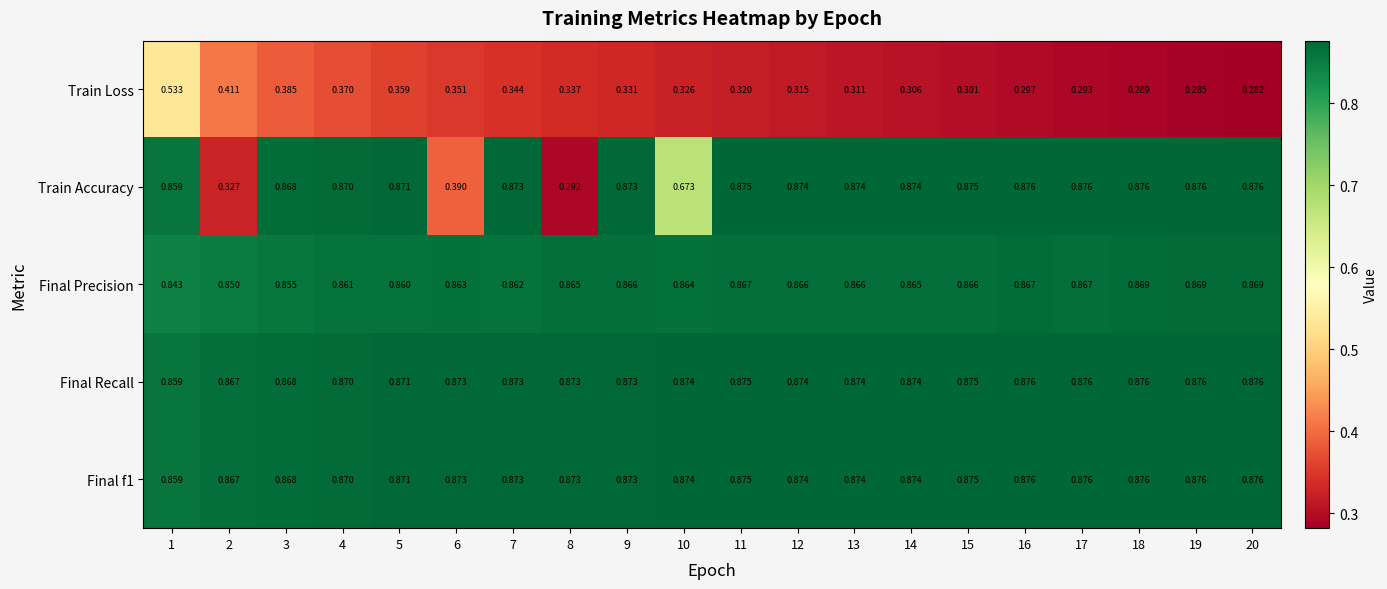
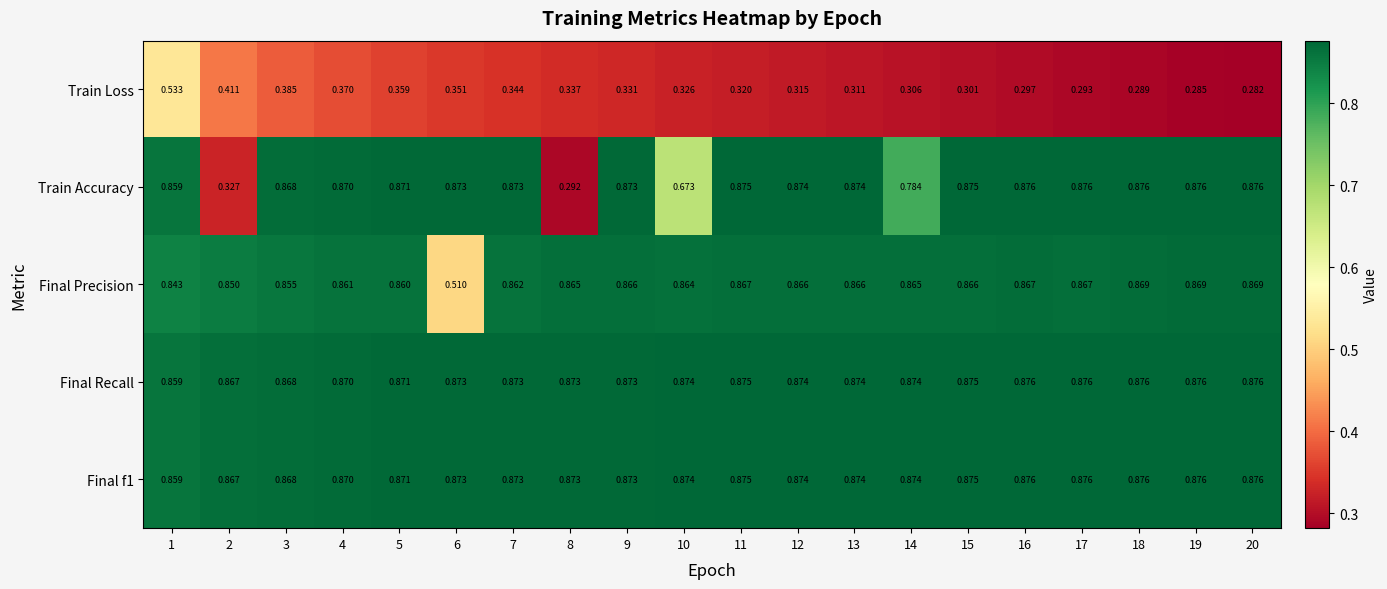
Train Accuracy, 6: 0.390 -> 0.873
Train Accuracy, 14: 0.874 -> 0.784
Final Precision, 6: 0.863 -> 0.510
